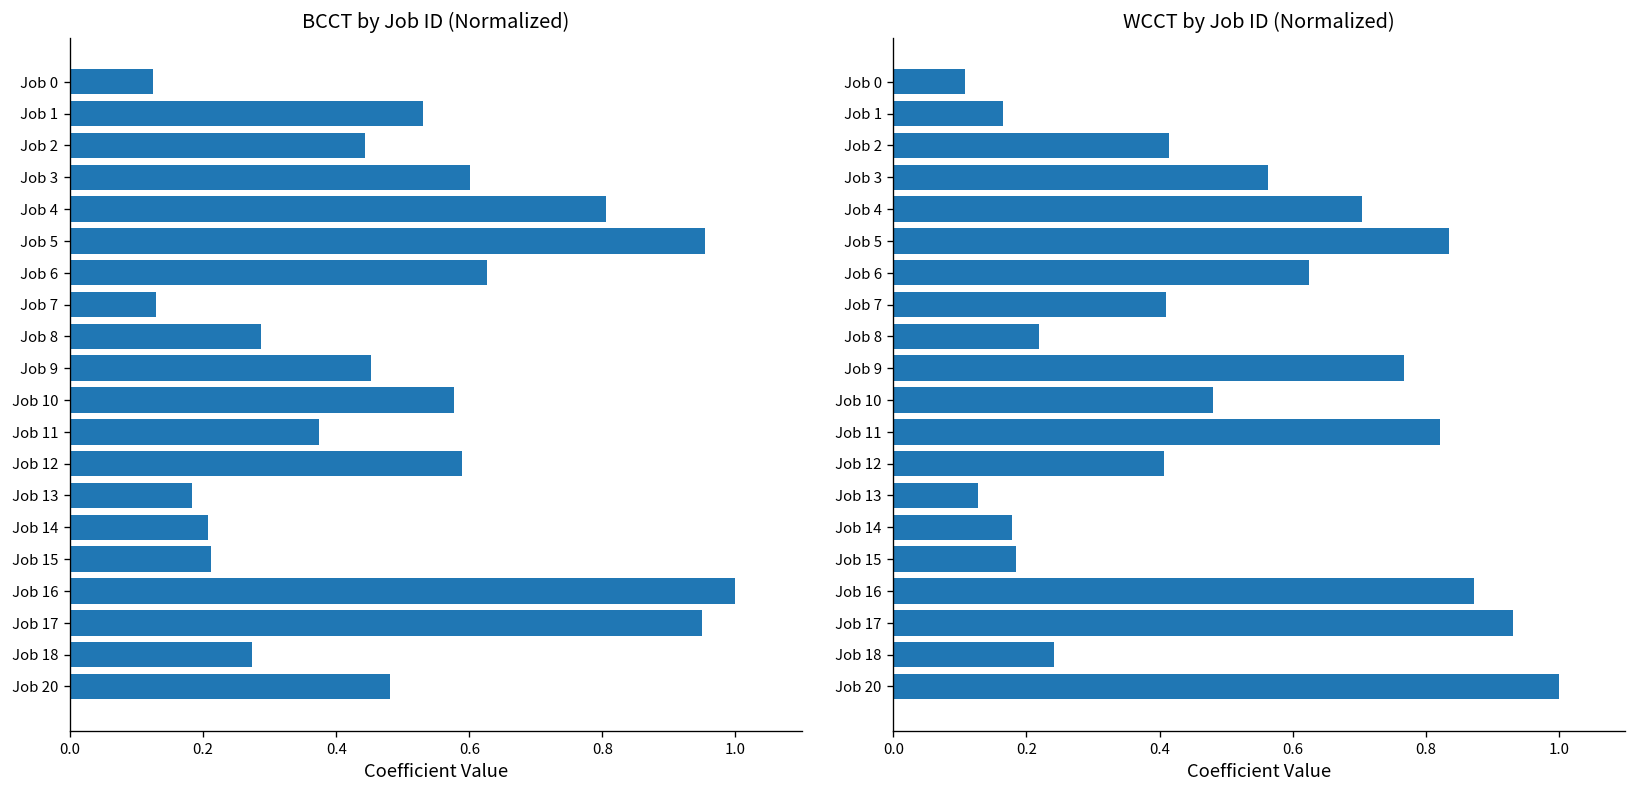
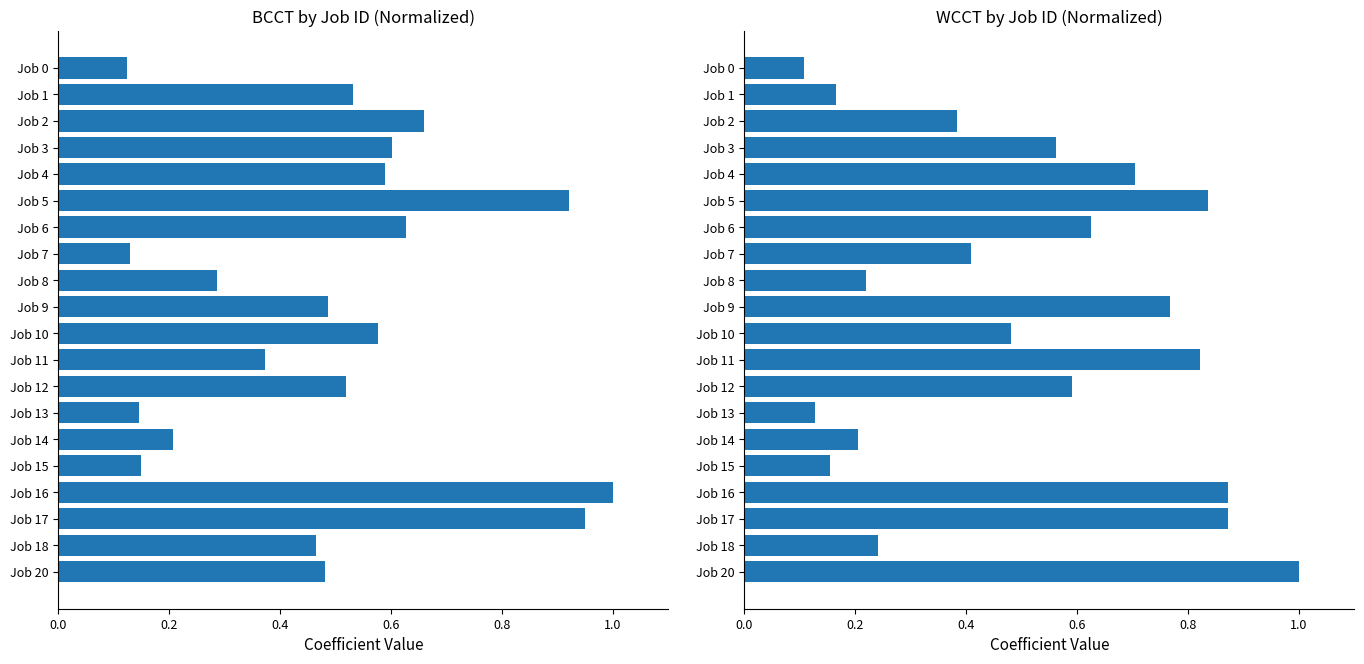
BCCT by Job ID (Normalized), Job 2: 0.44 -> 0.66
BCCT by Job ID (Normalized), Job 4: 0.80 -> 0.59
BCCT by Job ID (Normalized), Job 5: 0.95 -> 0.92
BCCT by Job ID (Normalized), Job 9: 0.45 -> 0.49
BCCT by Job ID (Normalized), Job 12: 0.59 -> 0.52
BCCT by Job ID (Normalized), Job 13: 0.18 -> 0.15
BCCT by Job ID (Normalized), Job 15: 0.21 -> 0.15
BCCT by Job ID (Normalized), Job 18: 0.27 -> 0.46
WCCT by Job ID (Normalized), Job 2: 0.41 -> 0.38
WCCT by Job ID (Normalized), Job 12: 0.41 -> 0.59
WCCT by Job ID (Normalized), Job 14: 0.18 -> 0.20
WCCT by Job ID (Normalized), Job 15: 0.18 -> 0.15
WCCT by Job ID (Normalized), Job 17: 0.93 -> 0.87
